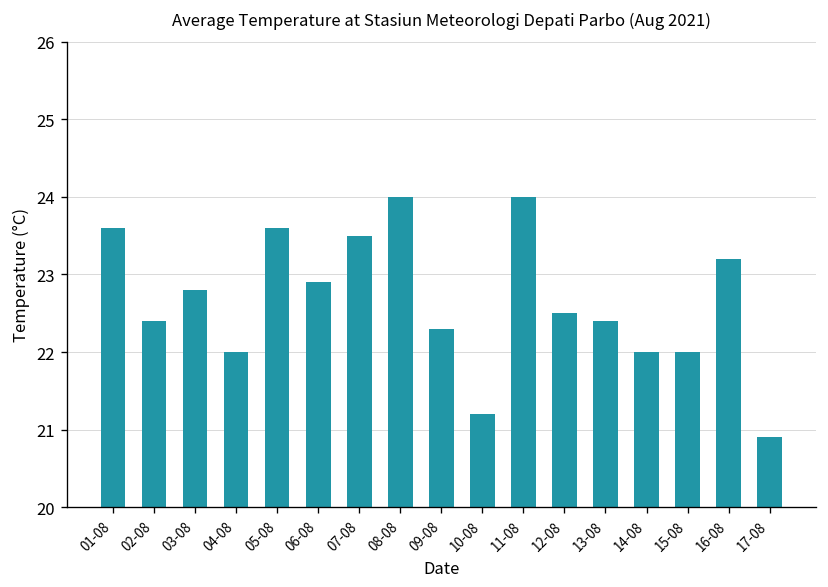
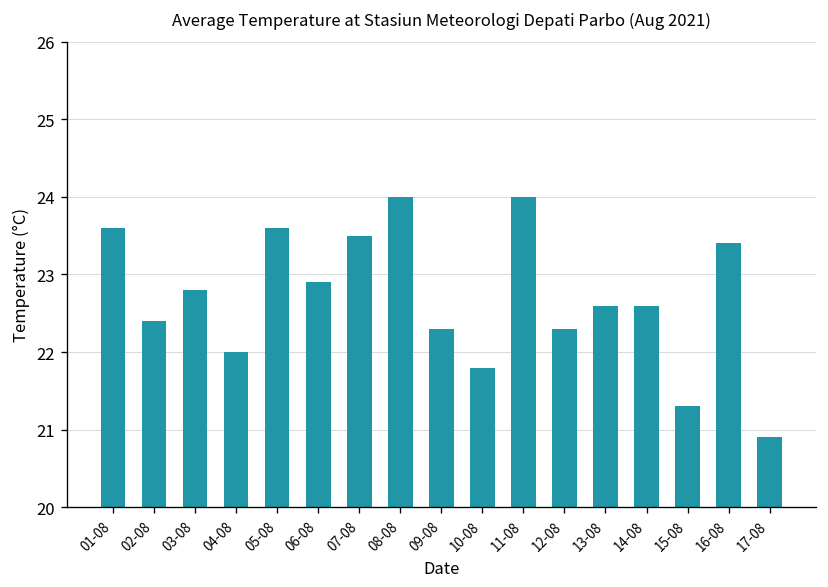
10-08: 21.2 -> 21.8
12-08: 22.5 -> 22.3
13-08: 22.4 -> 22.6
14-08: 22.0 -> 22.6
15-08: 22.0 -> 21.3
16-08: 23.2 -> 23.4
